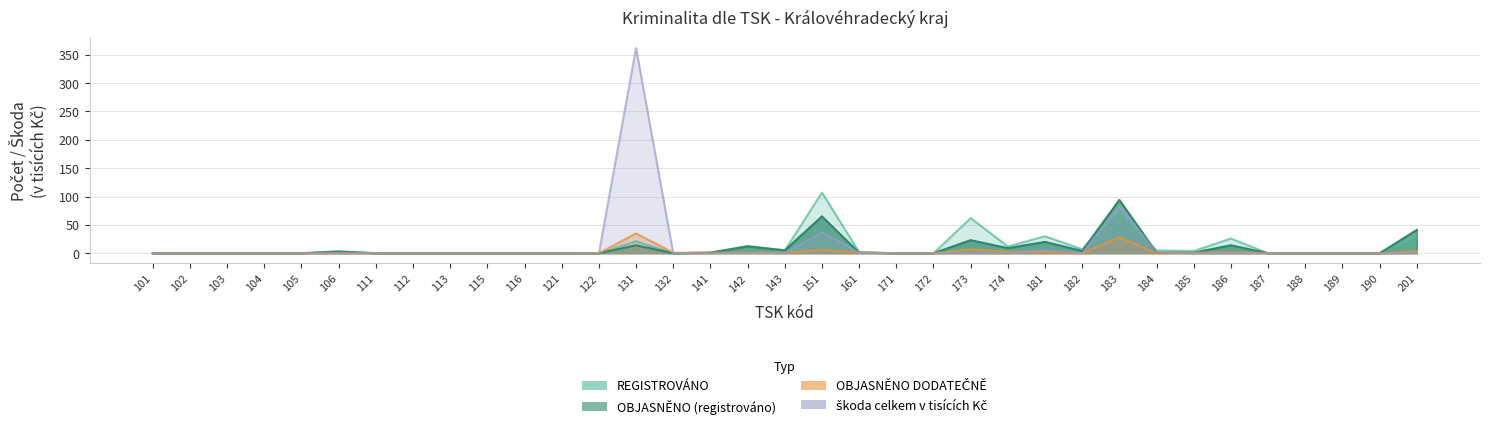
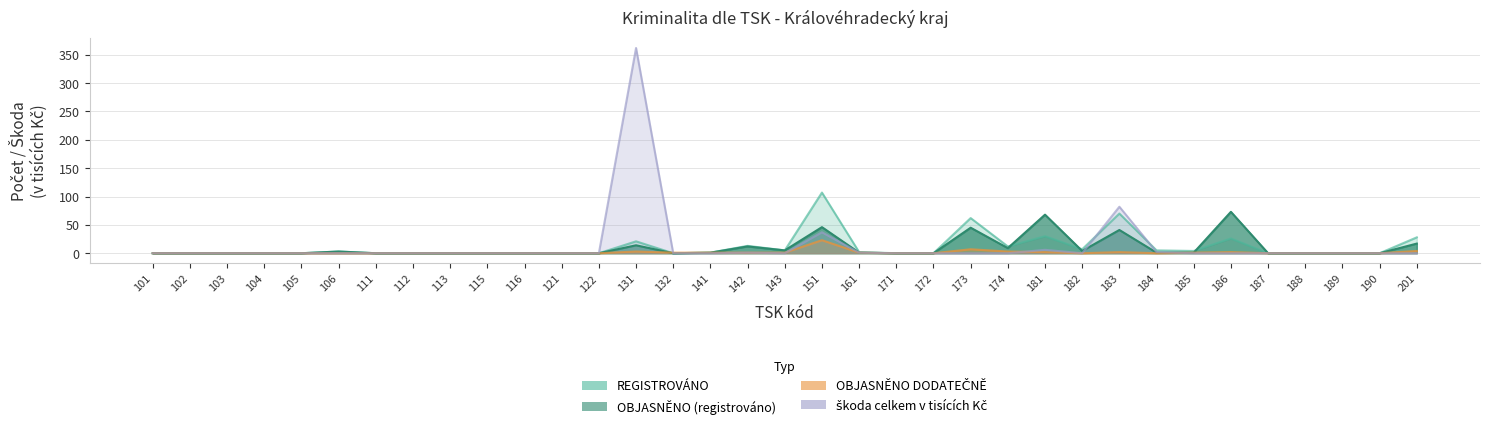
OBJASNĚNO DODATEČNĚ, 131: 40 -> 0
OBJASNĚNO (registrováno), 151: 70 -> 50
OBJASNĚNO DODATEČNĚ, 151: 10 -> 20
OBJASNĚNO (registrováno), 173: 20 -> 50
OBJASNĚNO (registrováno), 181: 20 -> 70
OBJASNĚNO (registrováno), 183: 90 -> 40
OBJASNĚNO DODATEČNĚ, 183: 30 -> 0
OBJASNĚNO (registrováno), 186: 10 -> 70
OBJASNĚNO (registrováno), 201: 40 -> 20
